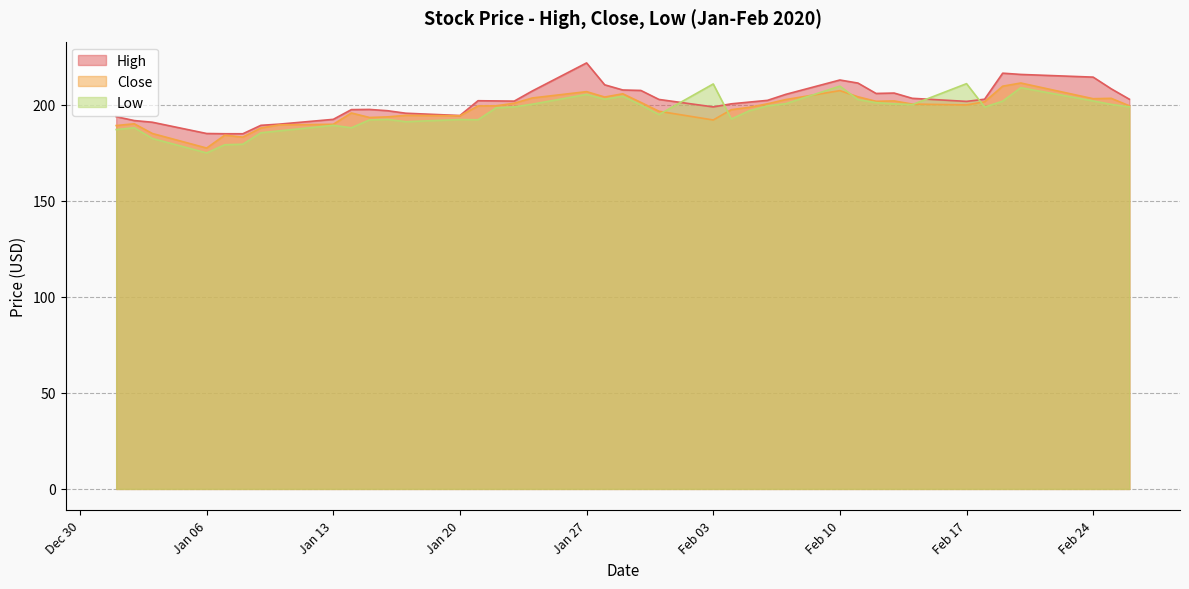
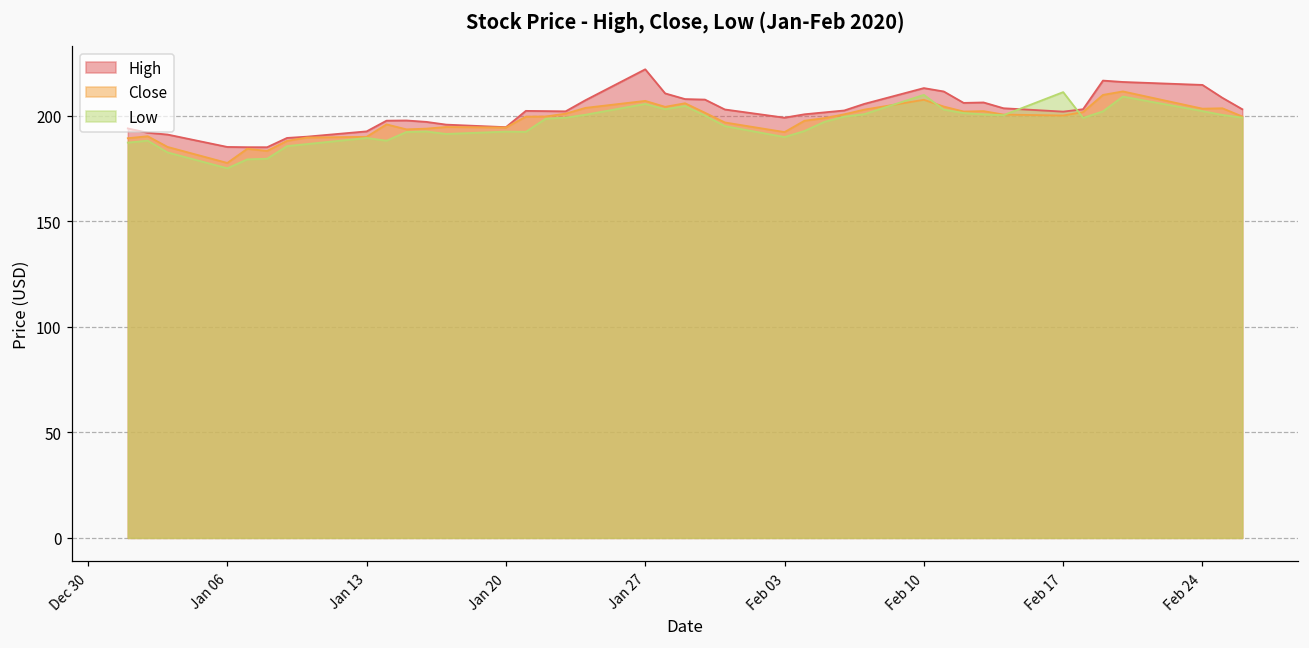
Low, Feb 03: 211 -> 190
